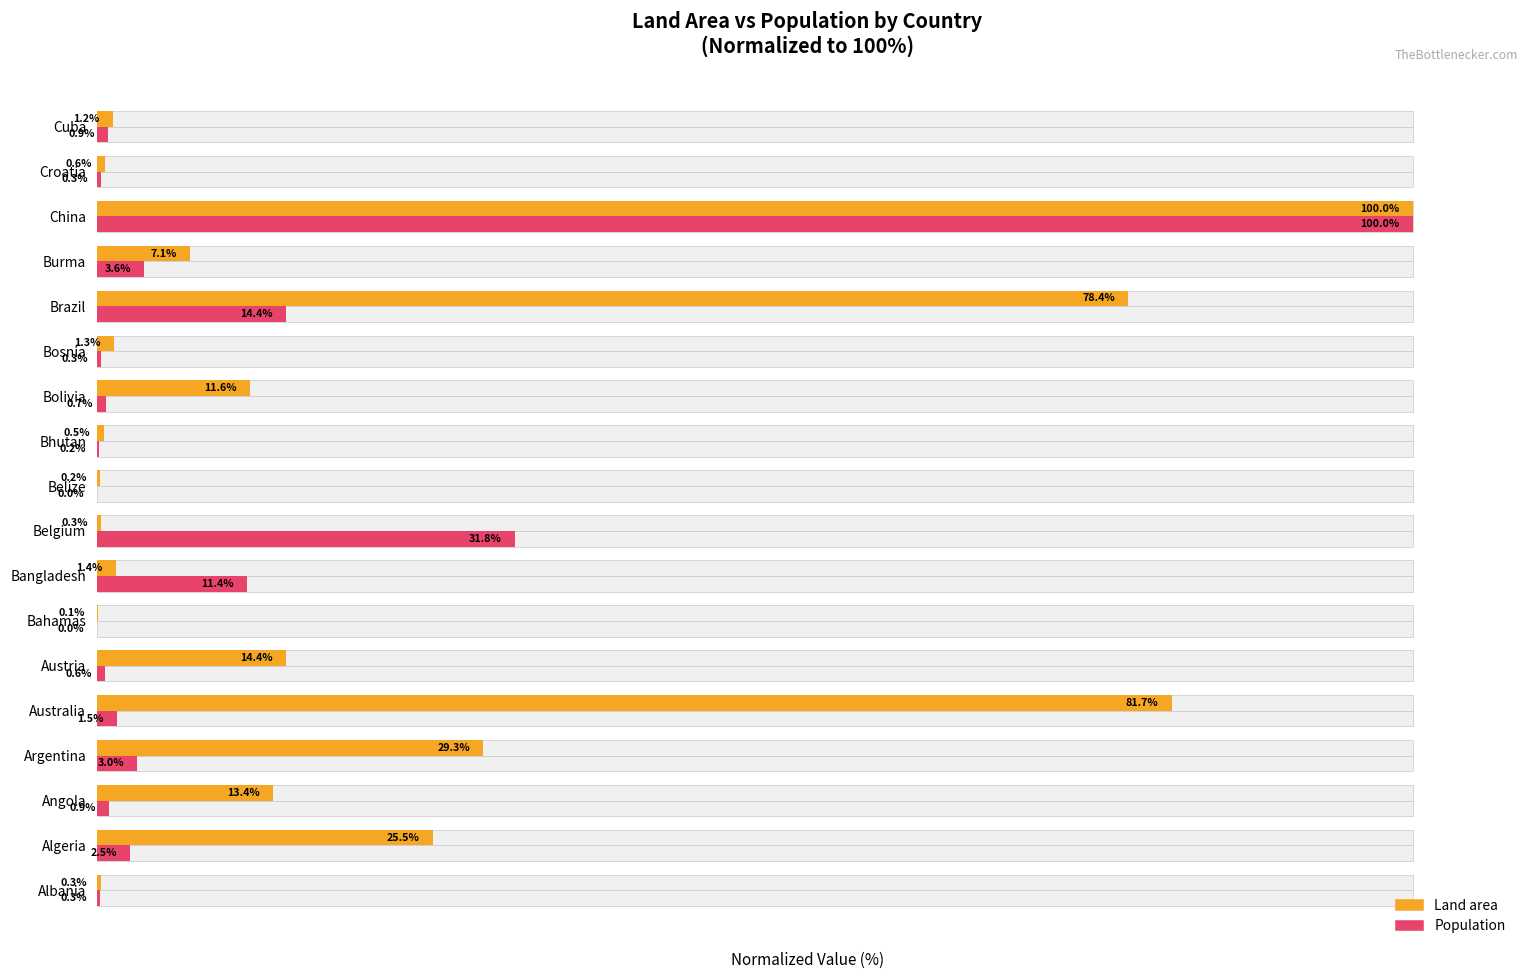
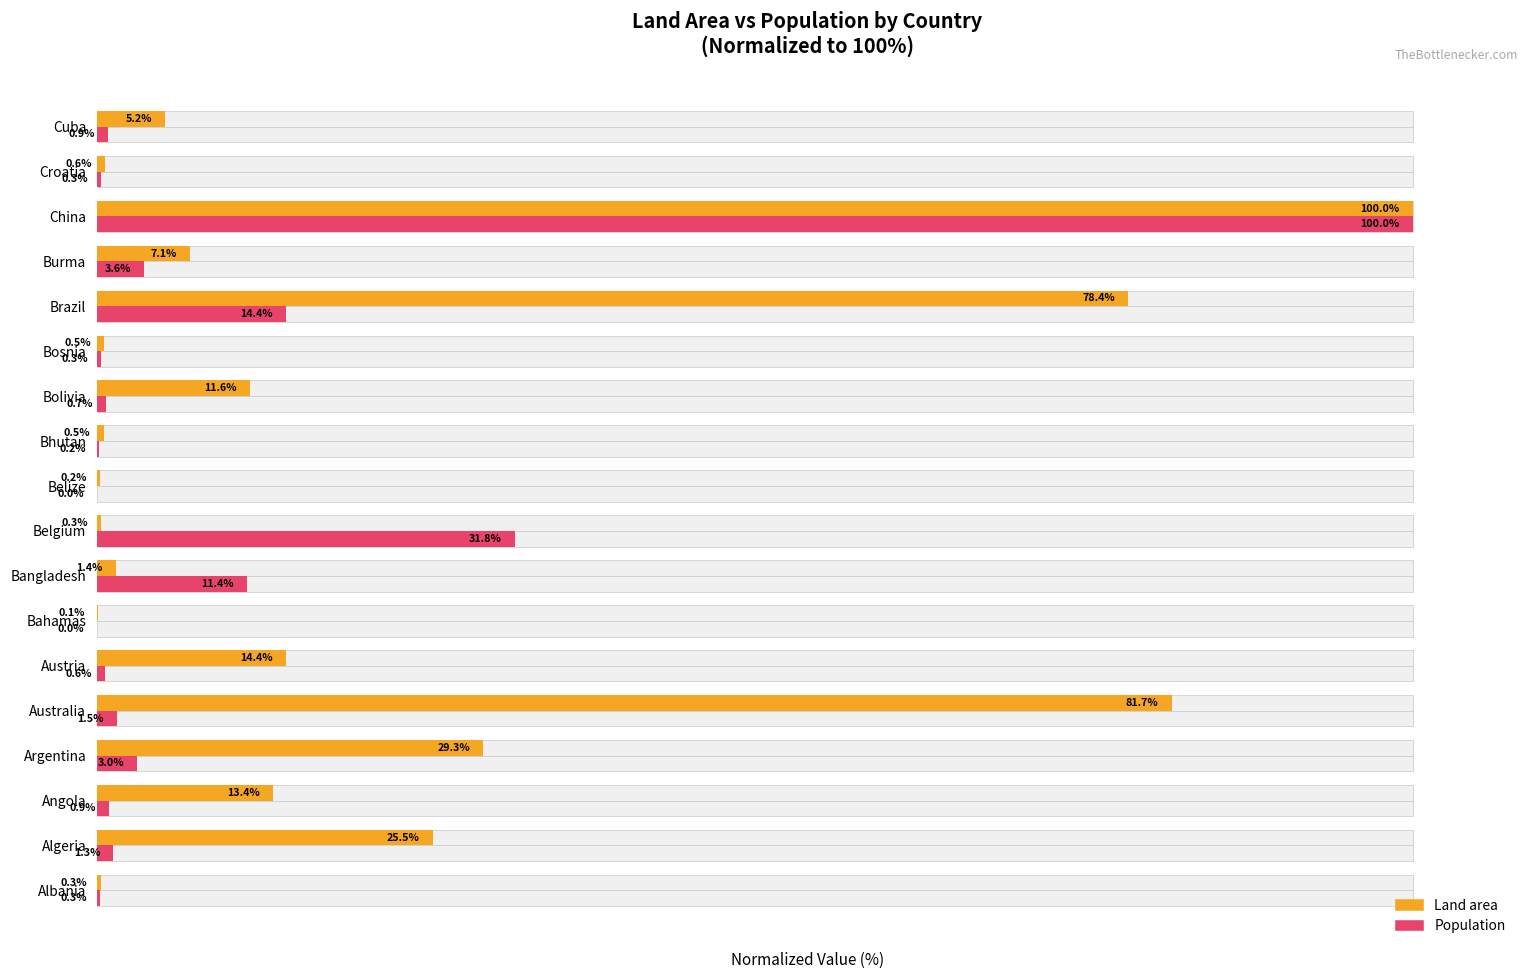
Land area, Cuba: 1.2% -> 5.2%
Land area, Bosnia: 1.3% -> 0.5%
Population, Algeria: 2.5% -> 1.3%
